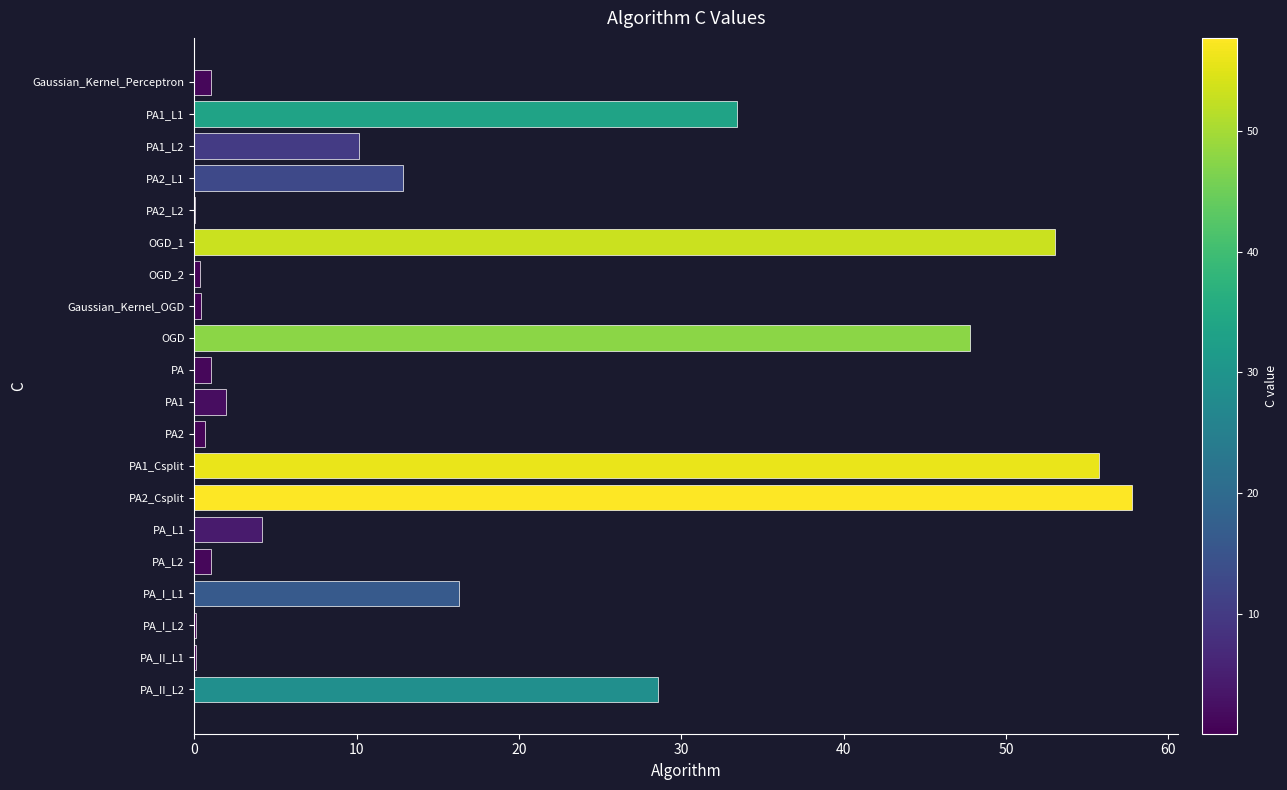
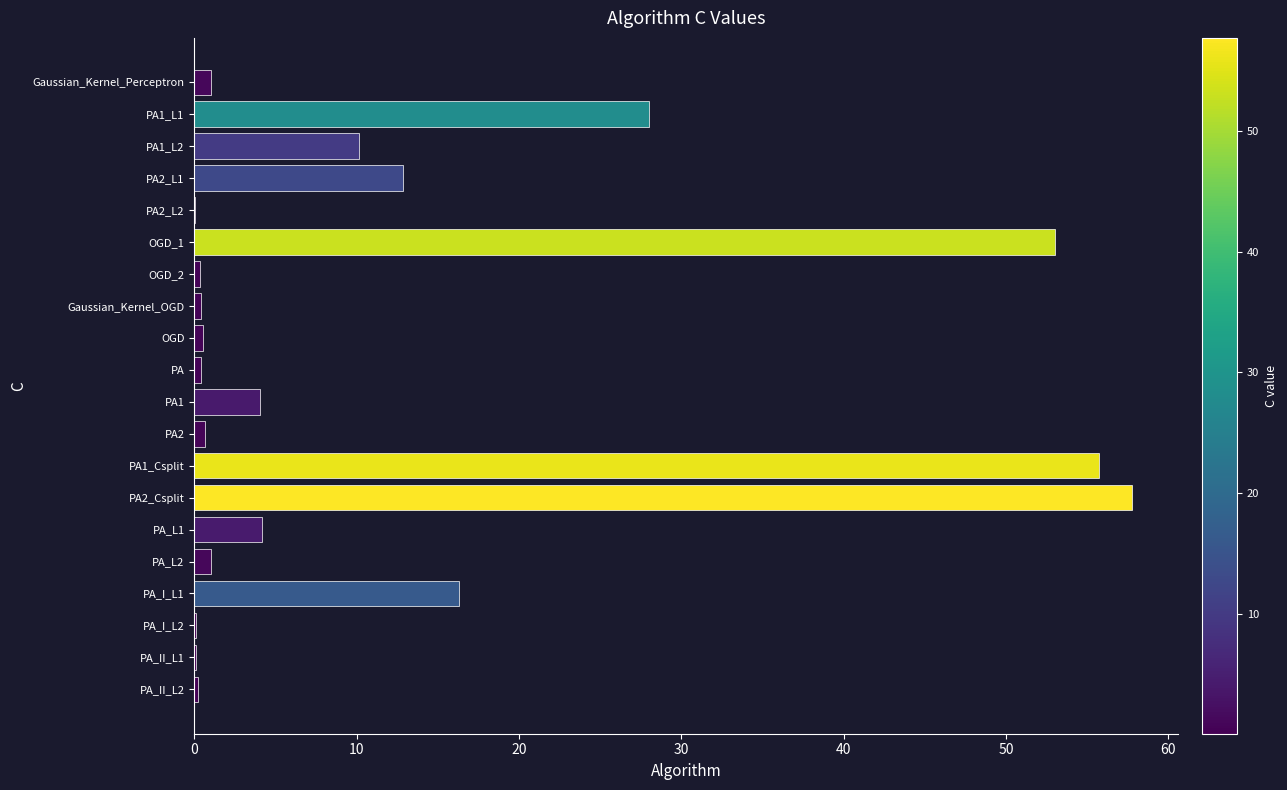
PA1_L1: 33.4 -> 28.0
OGD: 47.8 -> 0.6
PA: 1.0 -> 0.4
PA1: 2.0 -> 4.1
PA_II_L2: 28.6 -> 0.2
